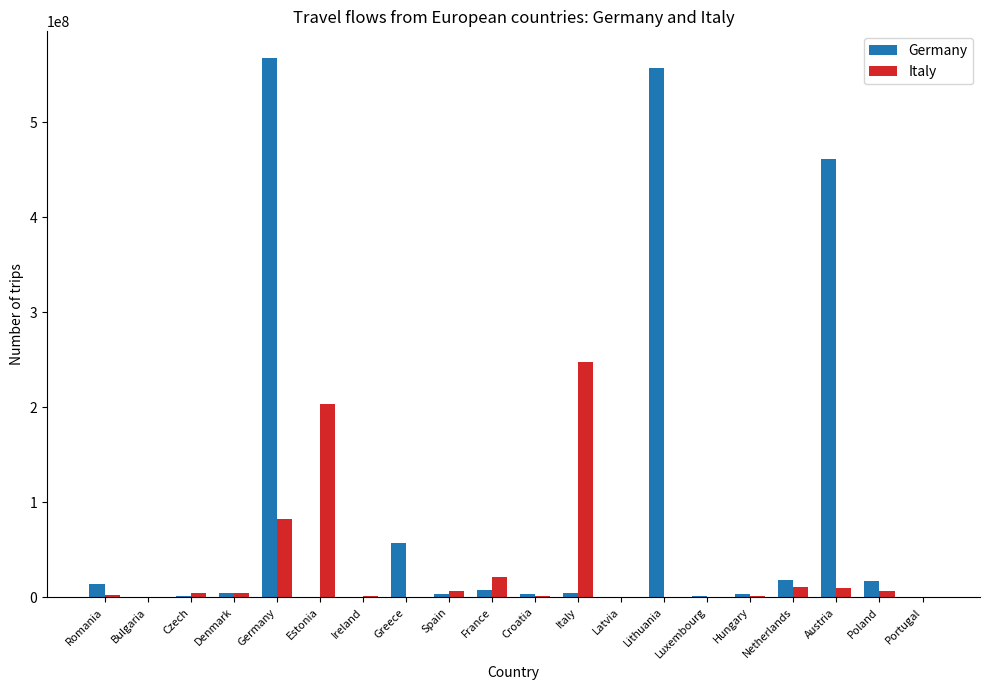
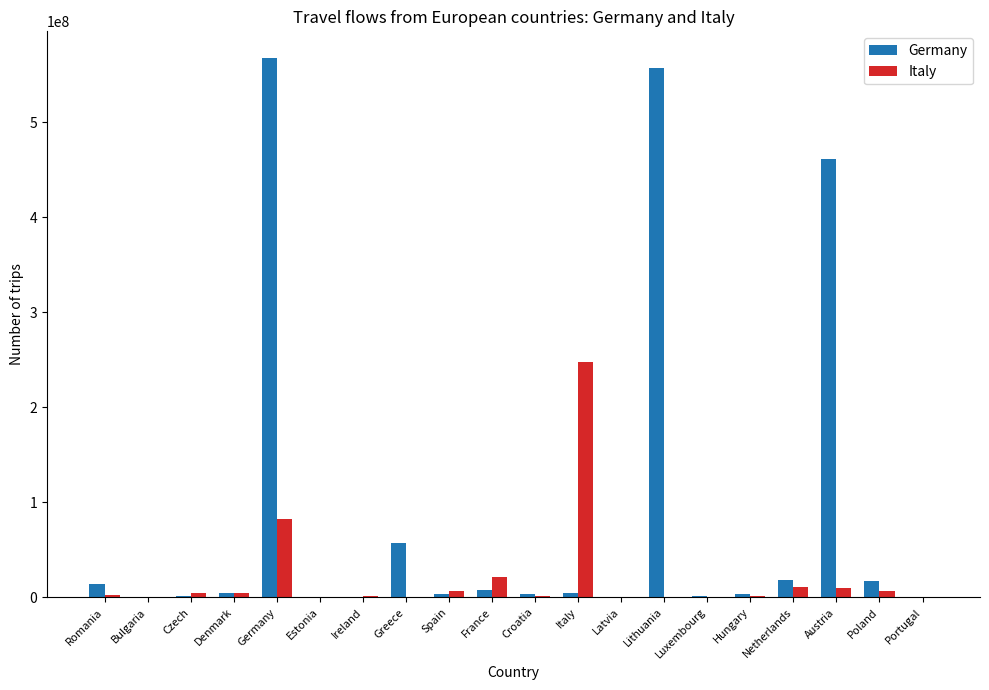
Italy, Estonia: 200000000 -> 0
